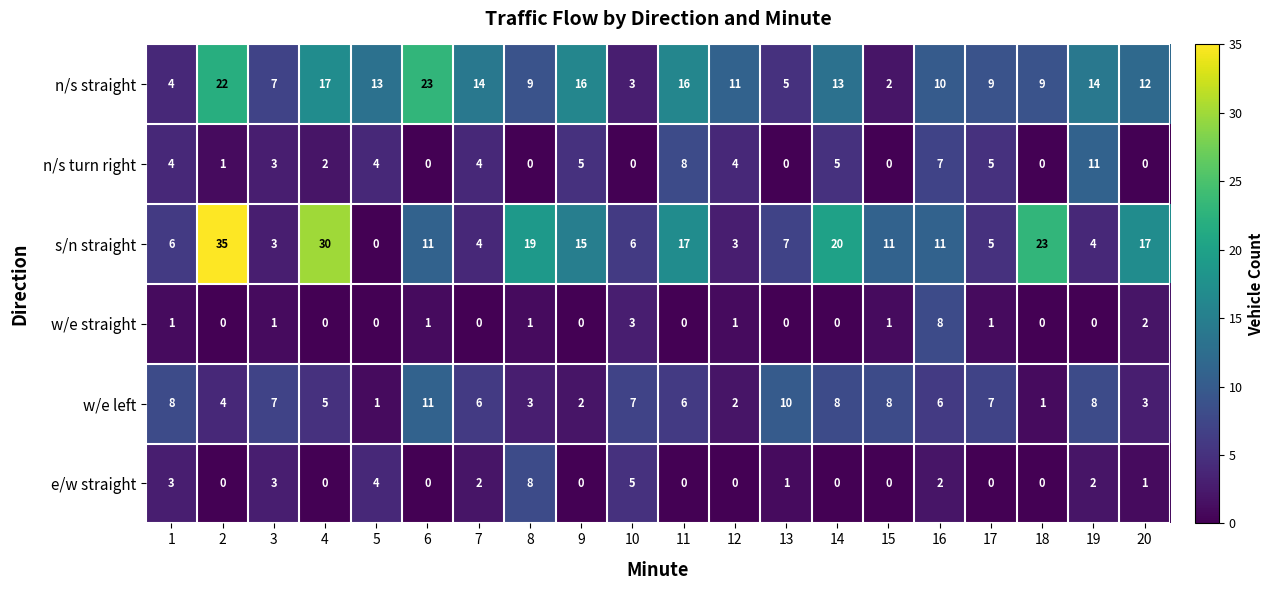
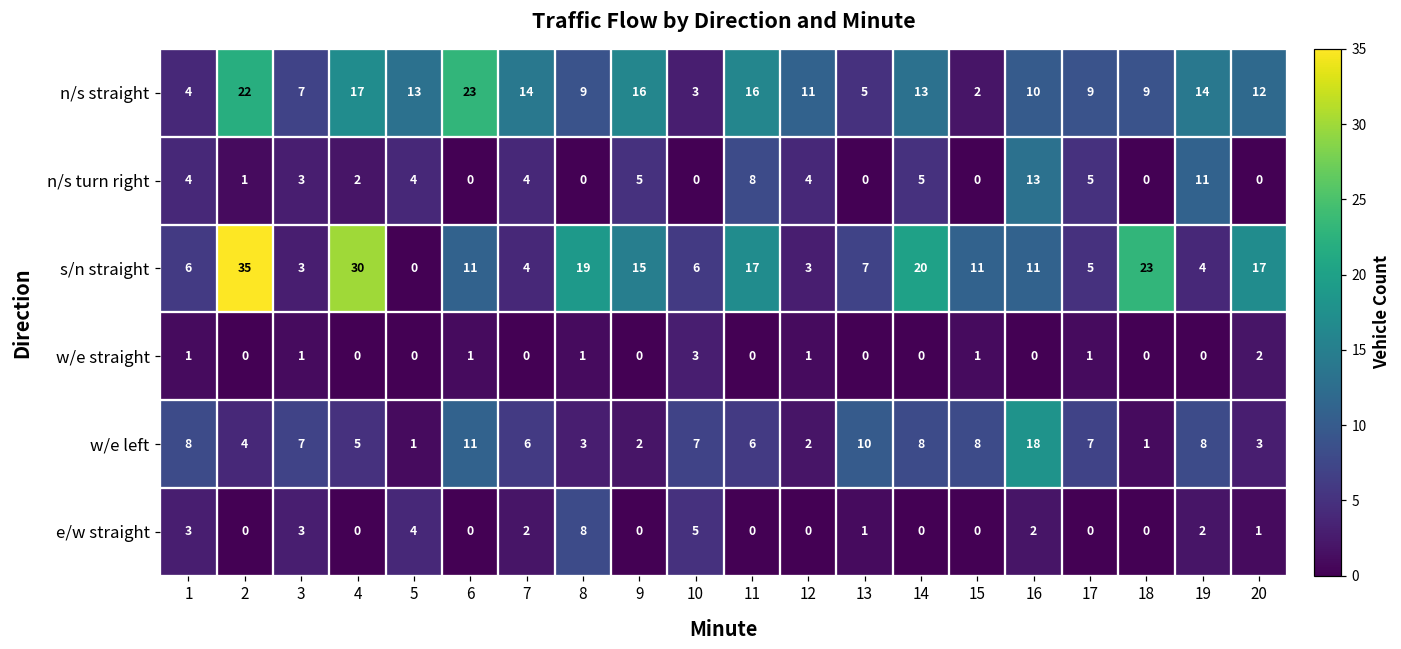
n/s turn right, 16: 7 -> 13
w/e straight, 16: 8 -> 0
w/e left, 16: 6 -> 18
